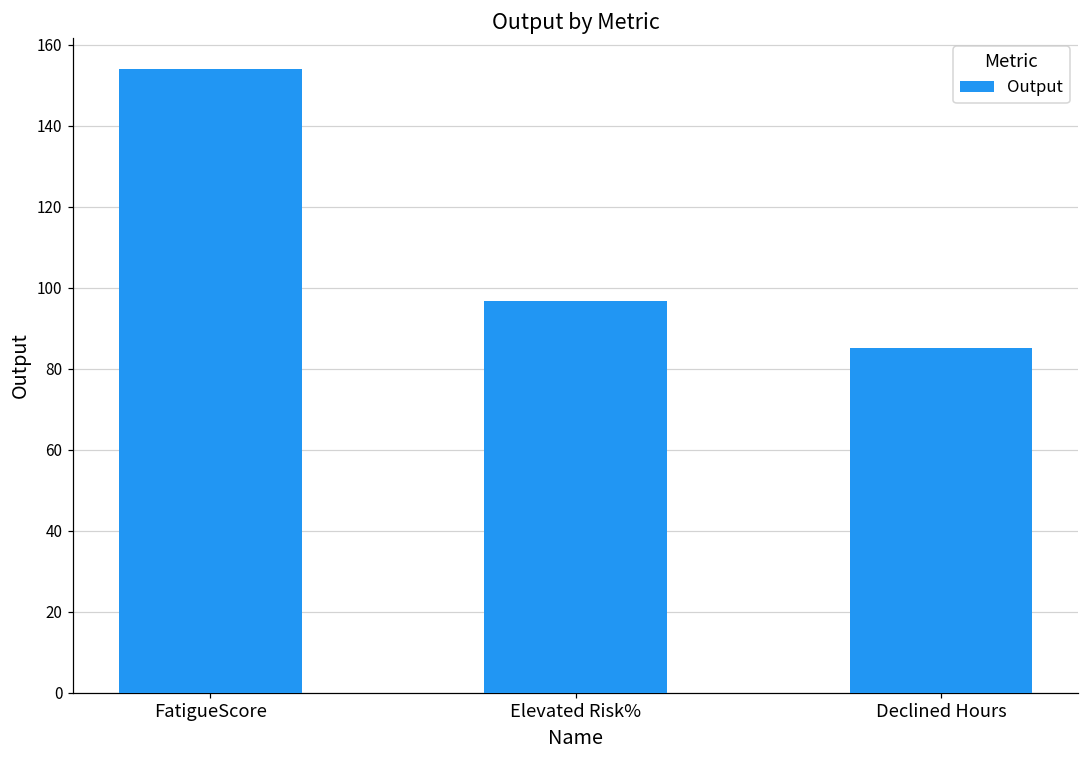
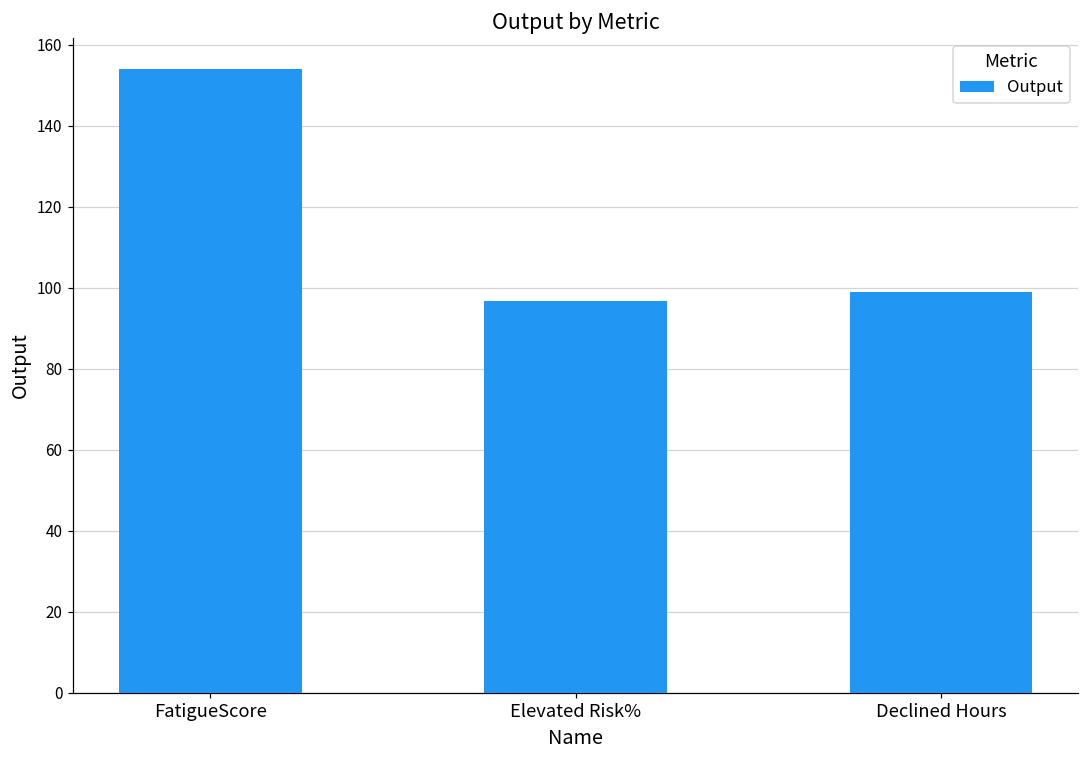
Declined Hours: 85 -> 99
